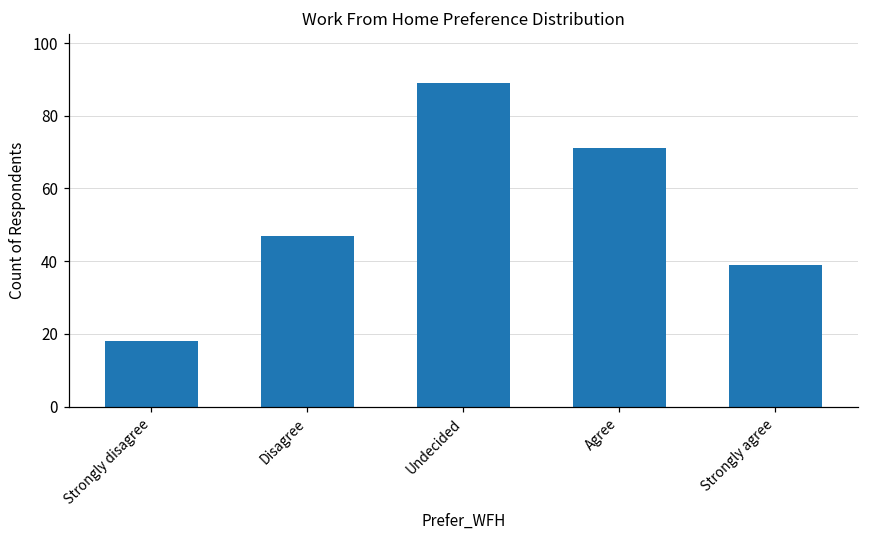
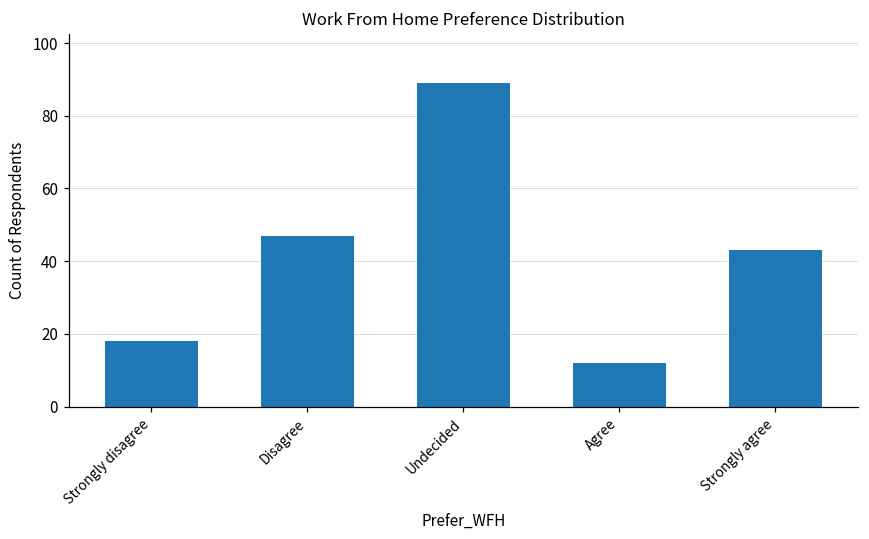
Agree: 71 -> 12
Strongly agree: 39 -> 43
